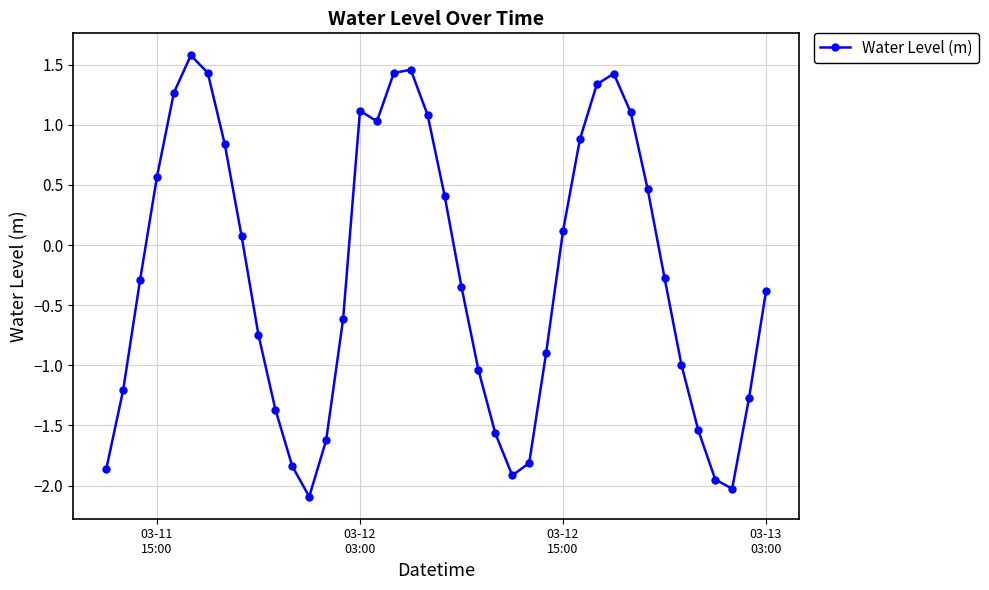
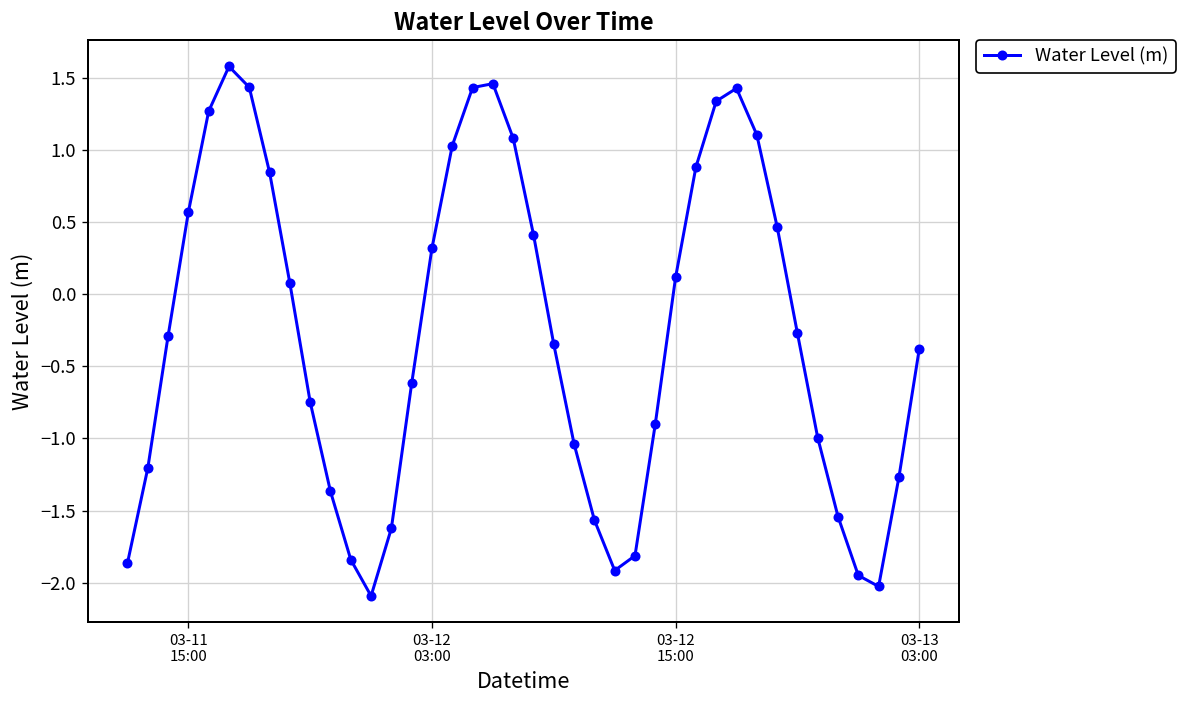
03-12 03:00: 1.12 -> 0.32
